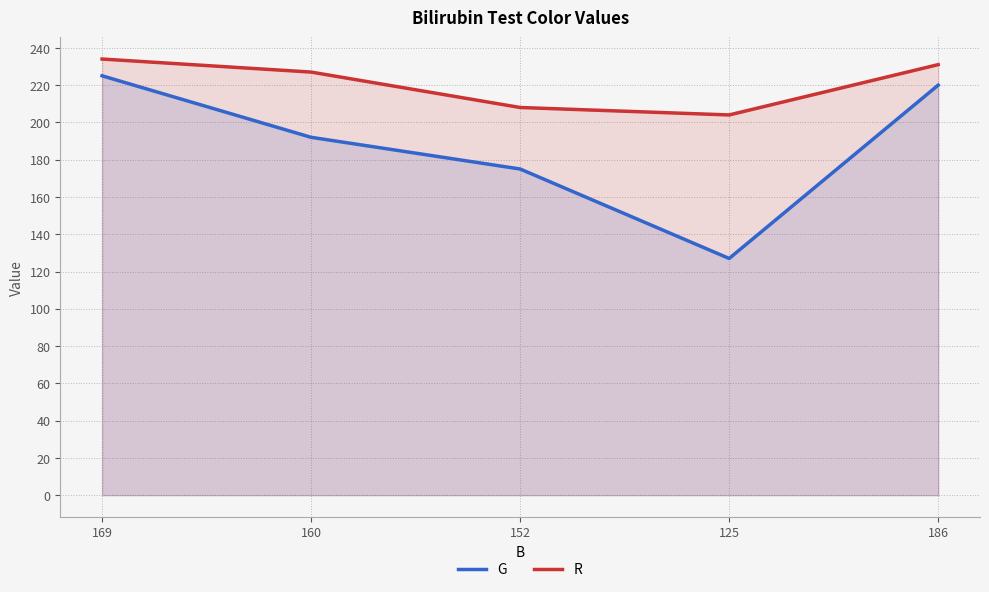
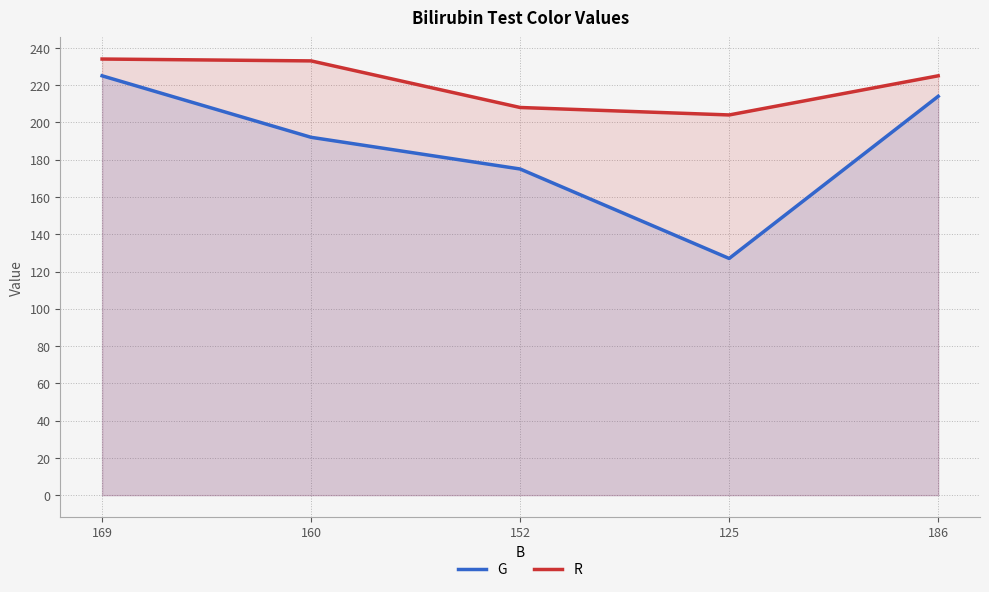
R, 160: 227 -> 233
G, 186: 220 -> 214
R, 186: 231 -> 225
